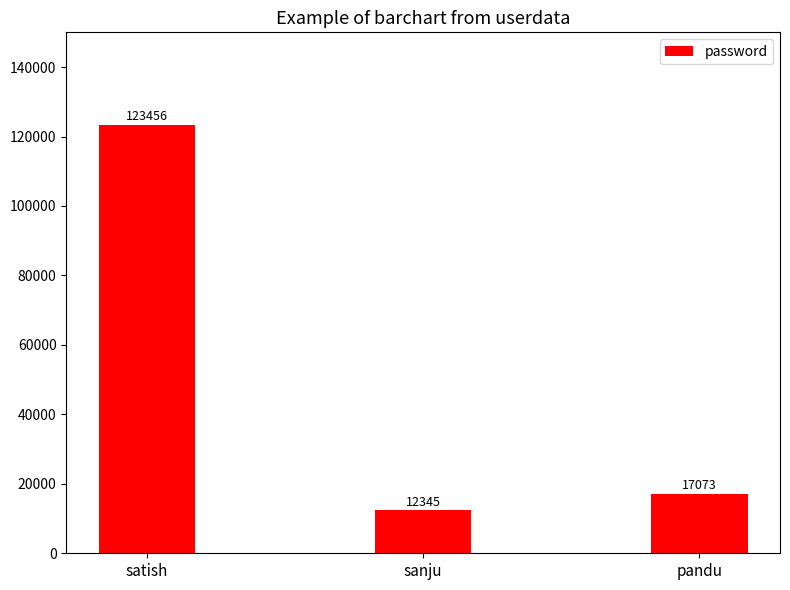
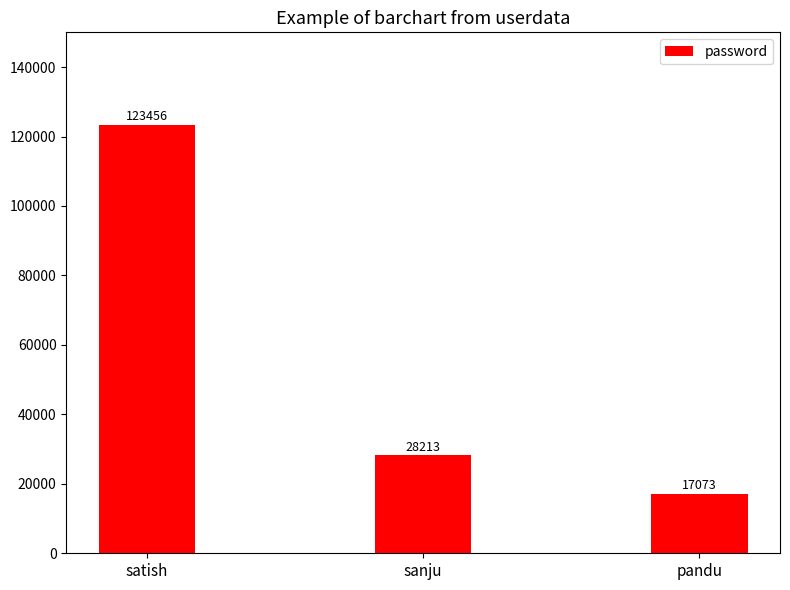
sanju: 12345 -> 28213
